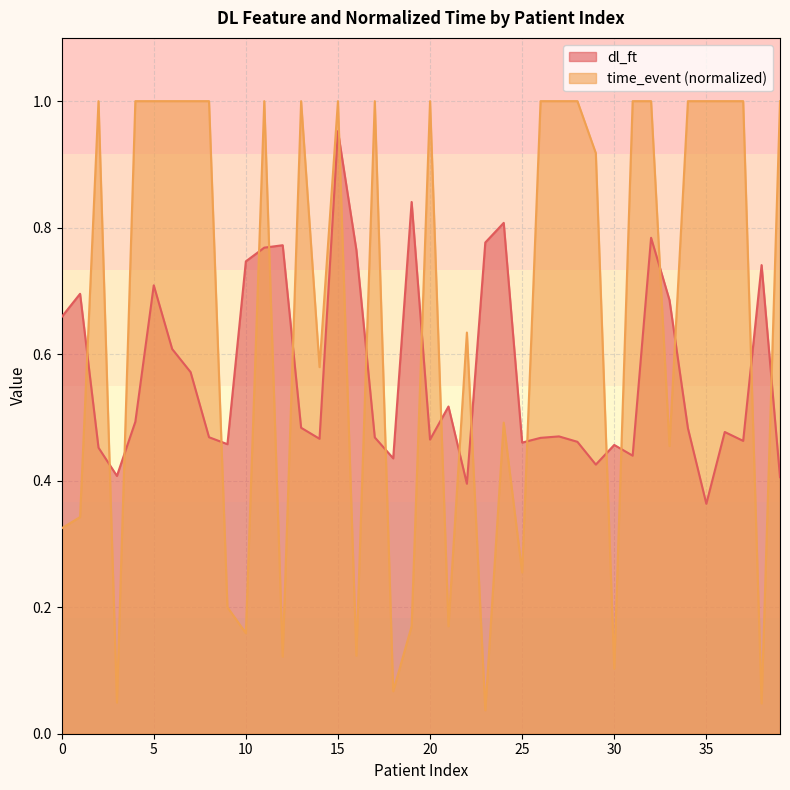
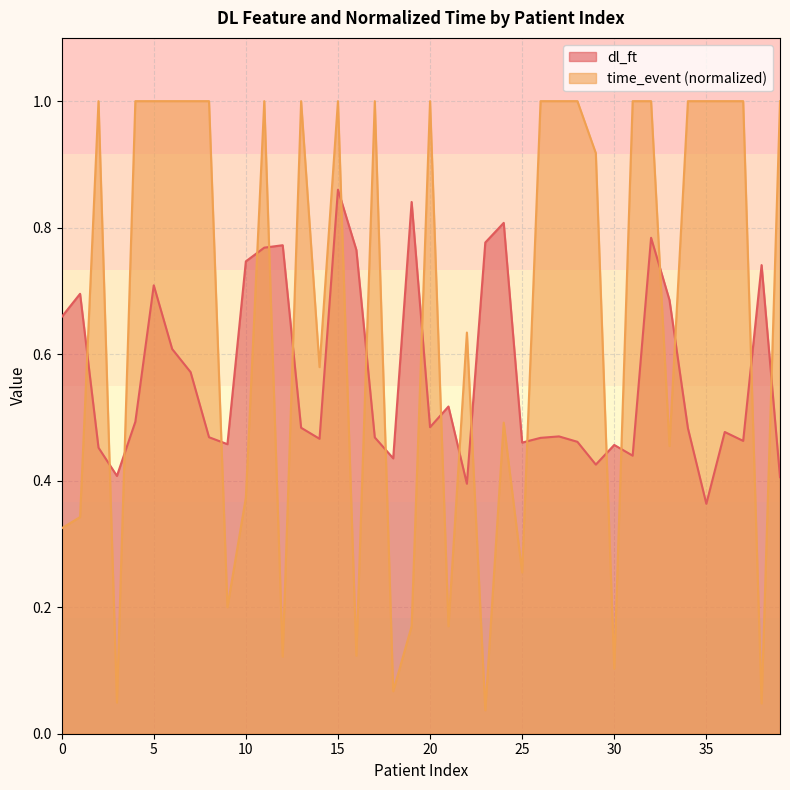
time_event (normalized), 10: 0.16 -> 0.37
dl_ft, 15: 0.95 -> 0.86
dl_ft, 20: 0.46 -> 0.48
